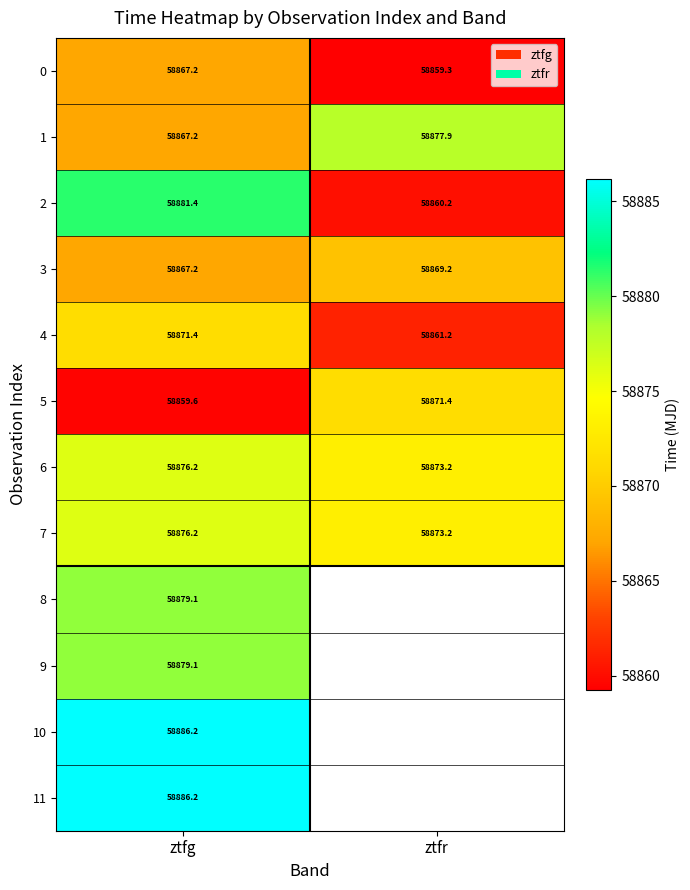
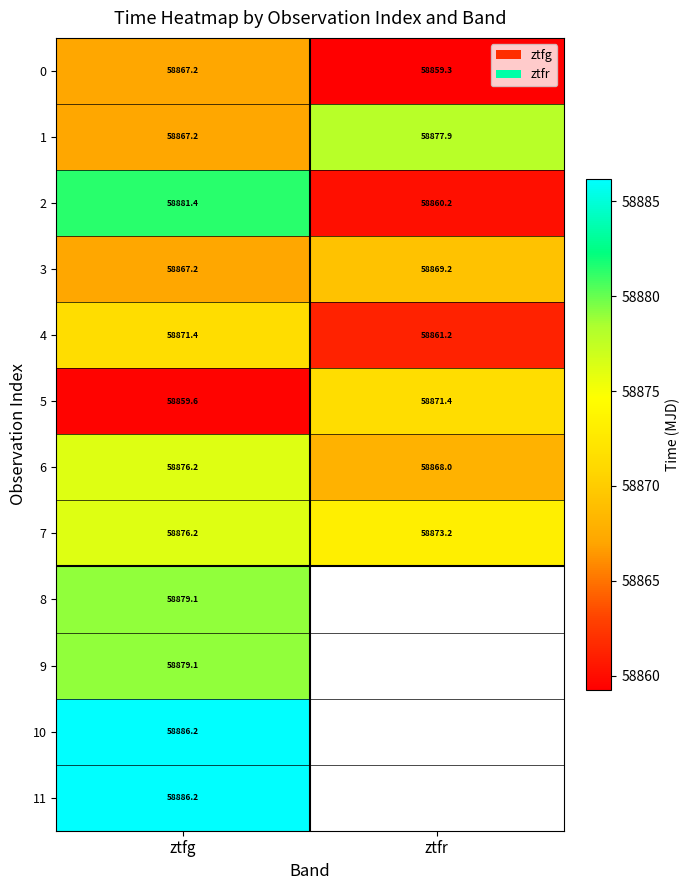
6, ztfr: 58873.2 -> 58868.0
